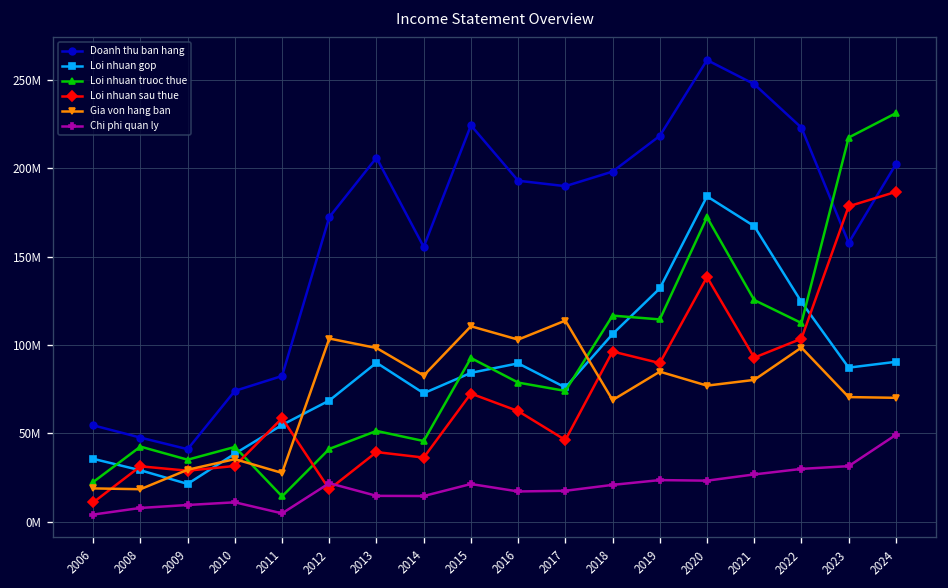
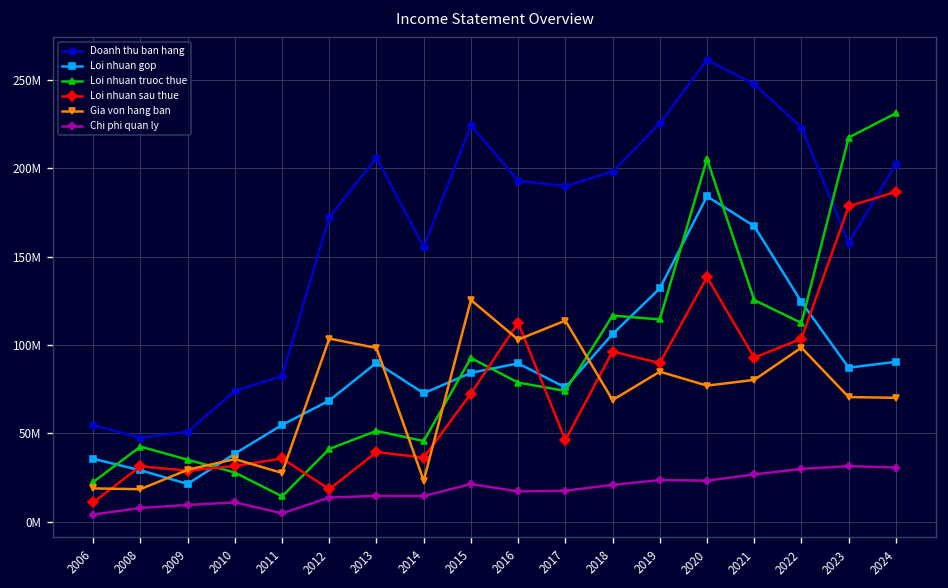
Doanh thu ban hang, 2009: 41000000 -> 51000000
Loi nhuan truoc thue, 2010: 42000000 -> 28000000
Loi nhuan sau thue, 2011: 59000000 -> 36000000
Chi phi quan ly, 2012: 22000000 -> 14000000
Gia von hang ban, 2014: 83000000 -> 23000000
Gia von hang ban, 2015: 111000000 -> 125000000
Loi nhuan sau thue, 2016: 63000000 -> 113000000
Doanh thu ban hang, 2019: 218000000 -> 225000000
Loi nhuan truoc thue, 2020: 172000000 -> 205000000
Chi phi quan ly, 2024: 49000000 -> 31000000
